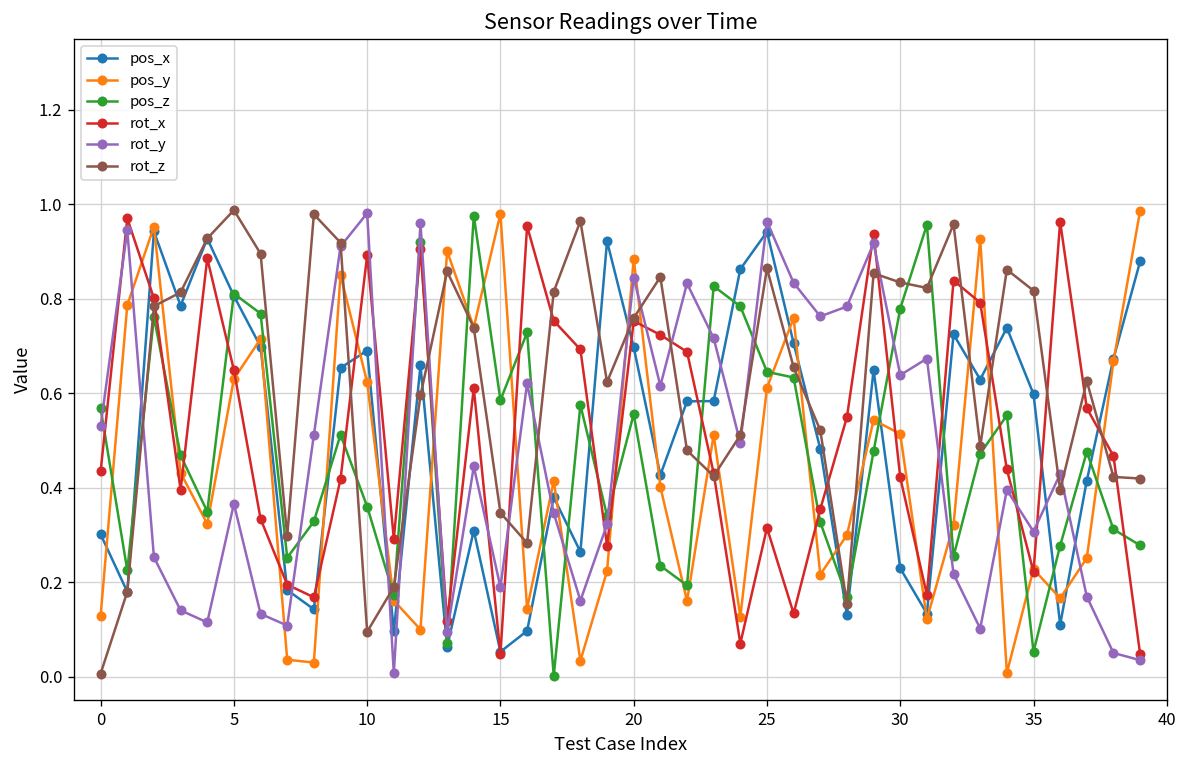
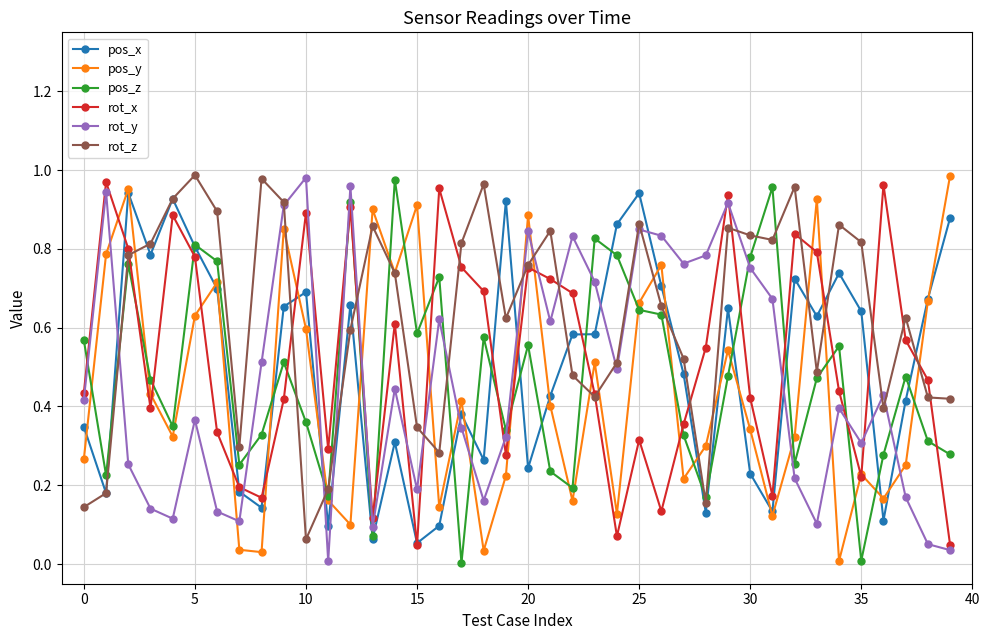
pos_x, 0: 0.30 -> 0.35
pos_y, 0: 0.13 -> 0.27
rot_y, 0: 0.53 -> 0.42
rot_z, 0: 0.01 -> 0.14
rot_x, 5: 0.65 -> 0.78
pos_y, 10: 0.62 -> 0.60
rot_z, 10: 0.10 -> 0.06
pos_y, 15: 0.98 -> 0.91
pos_x, 20: 0.70 -> 0.24
pos_y, 25: 0.61 -> 0.66
rot_y, 25: 0.96 -> 0.85
pos_y, 30: 0.51 -> 0.34
rot_y, 30: 0.64 -> 0.75
pos_x, 35: 0.60 -> 0.64
pos_z, 35: 0.05 -> 0.01
